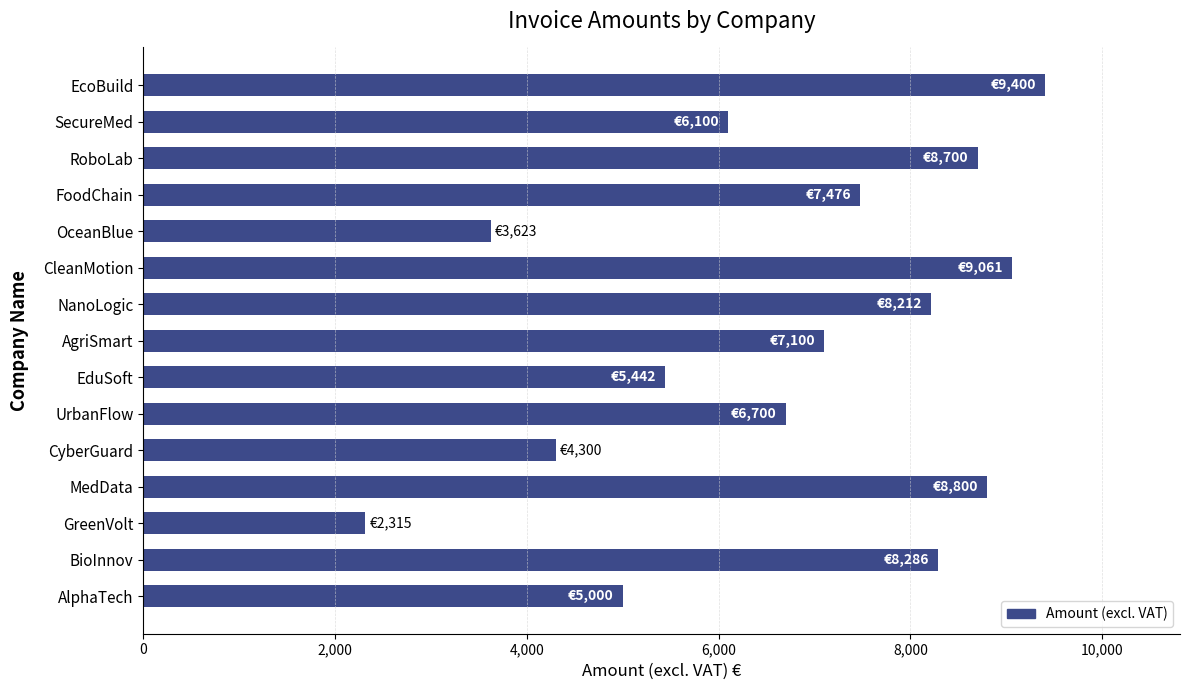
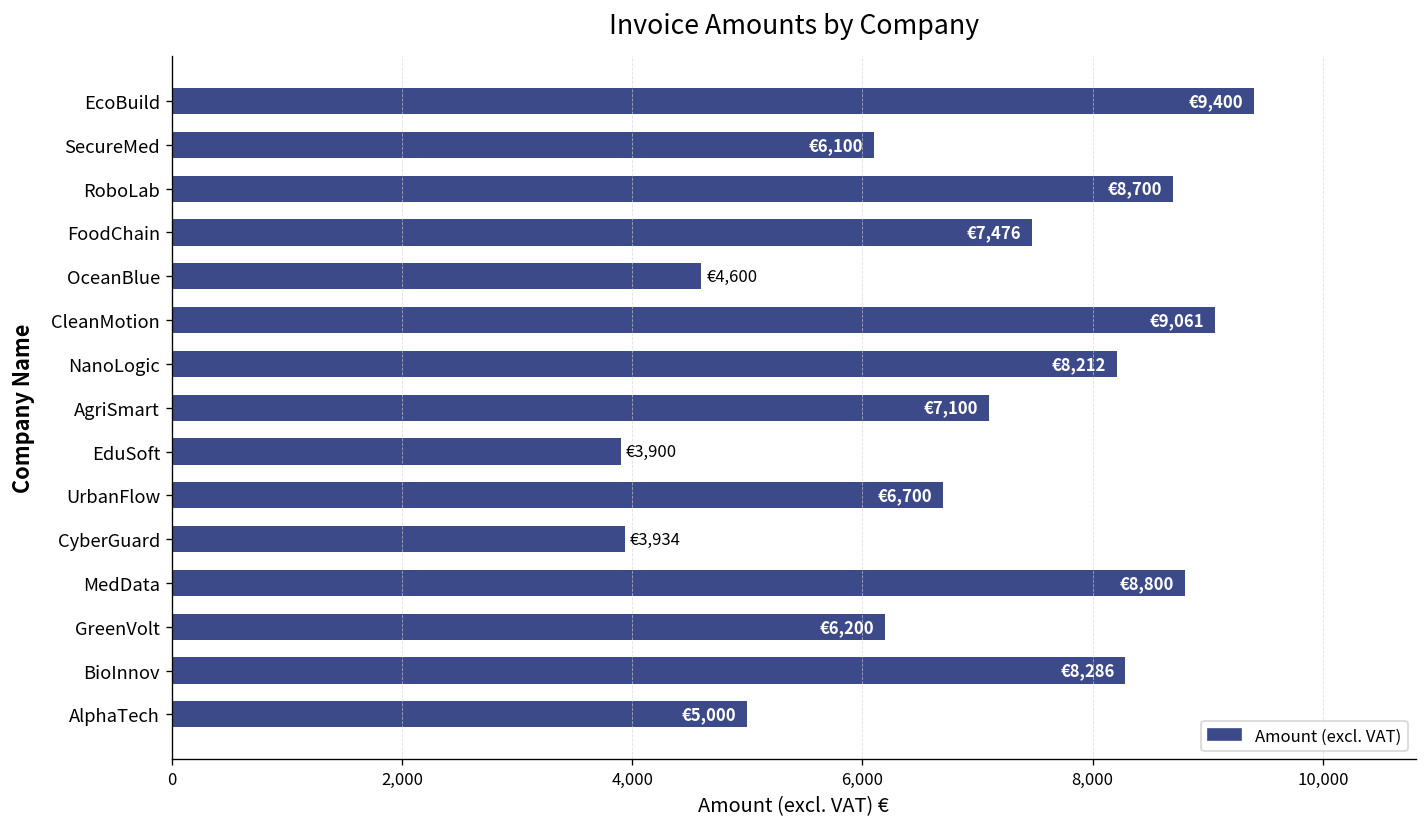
OceanBlue: €3,623 -> €4,600
EduSoft: €5,442 -> €3,900
CyberGuard: €4,300 -> €3,934
GreenVolt: €2,315 -> €6,200
